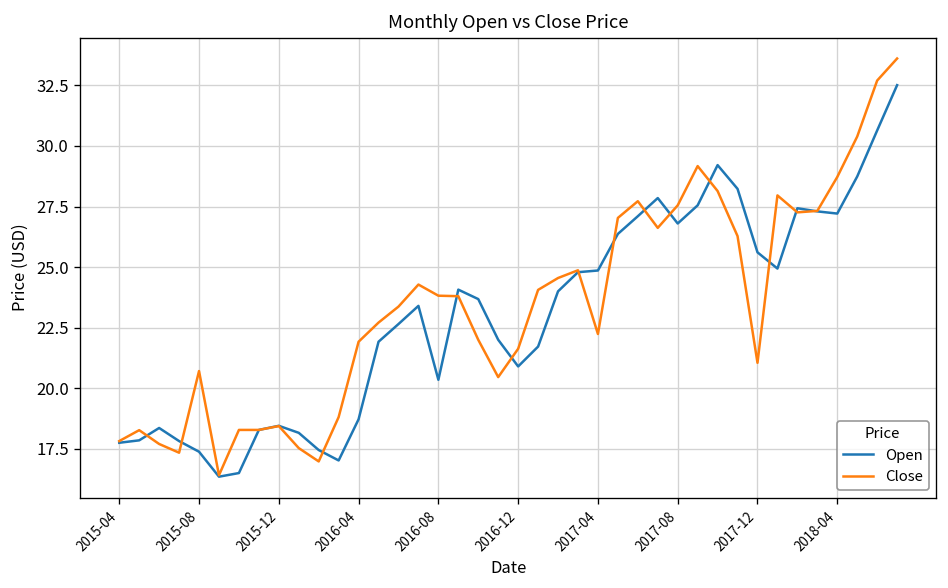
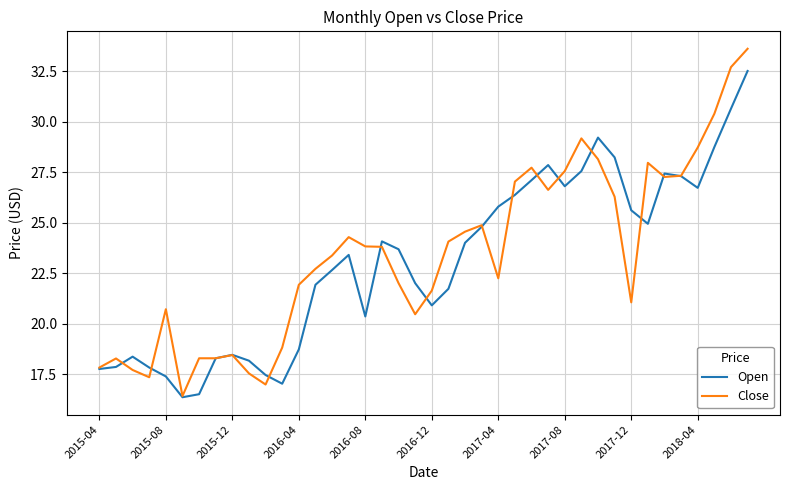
Open, 2017-04: 24.9 -> 25.8
Open, 2018-04: 27.2 -> 26.7
